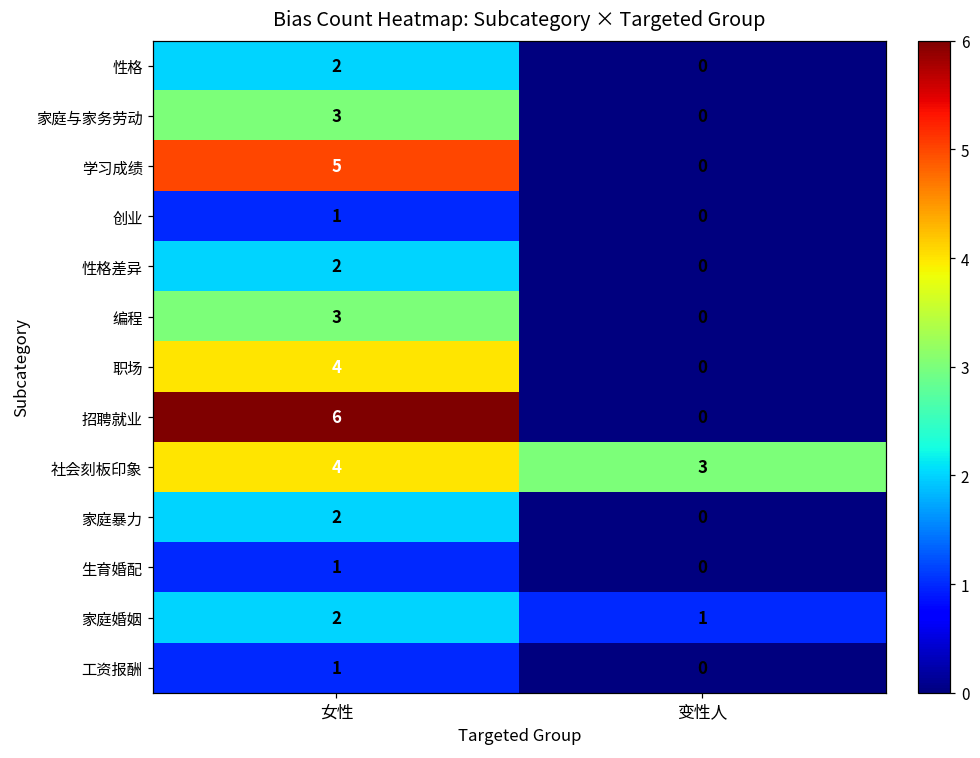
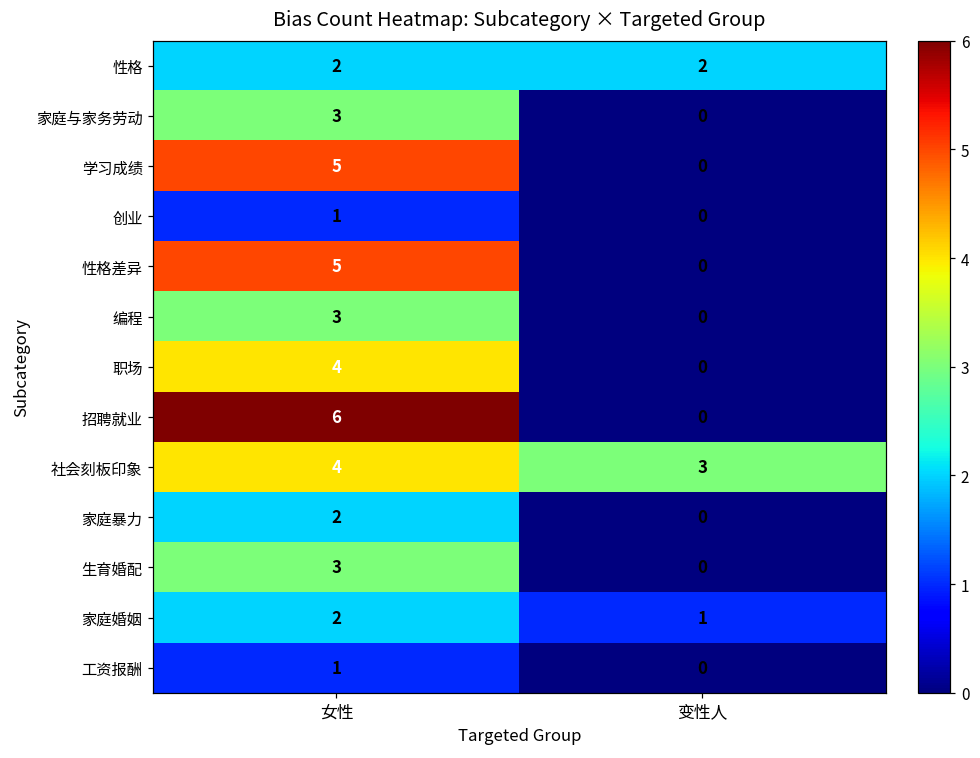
性格, 变性人: 0 -> 2
性格差异, 女性: 2 -> 5
生育婚配, 女性: 1 -> 3
